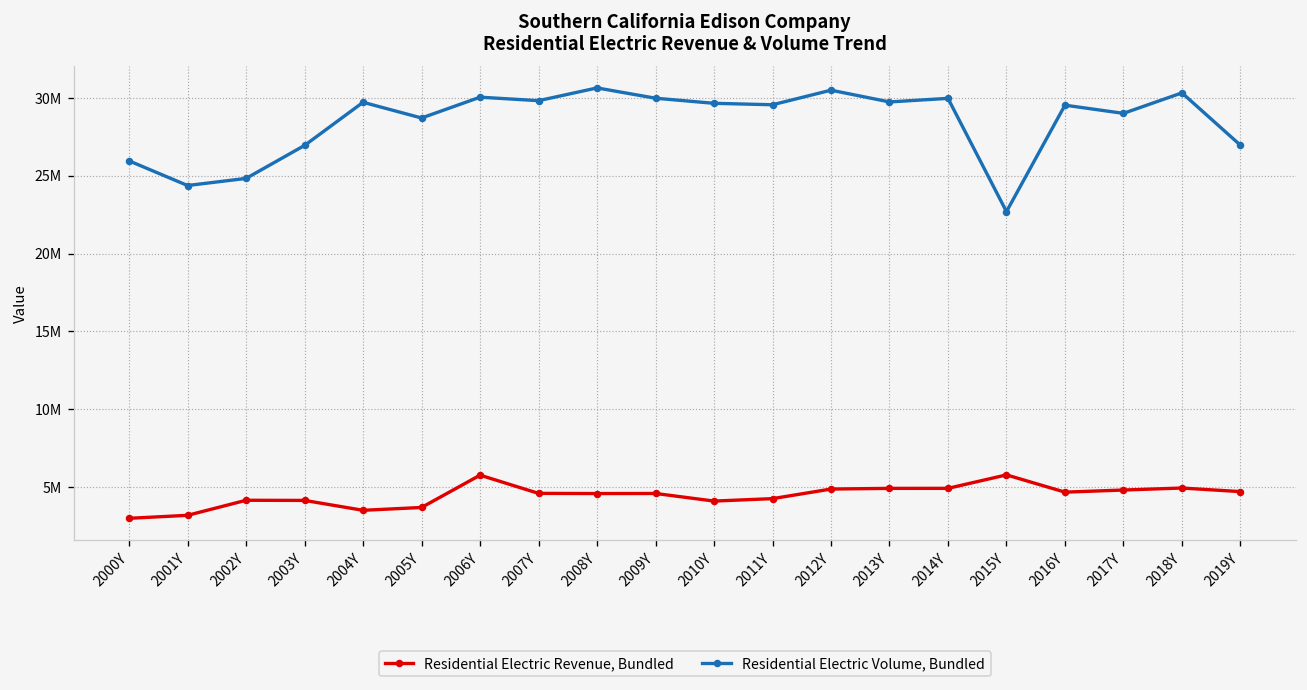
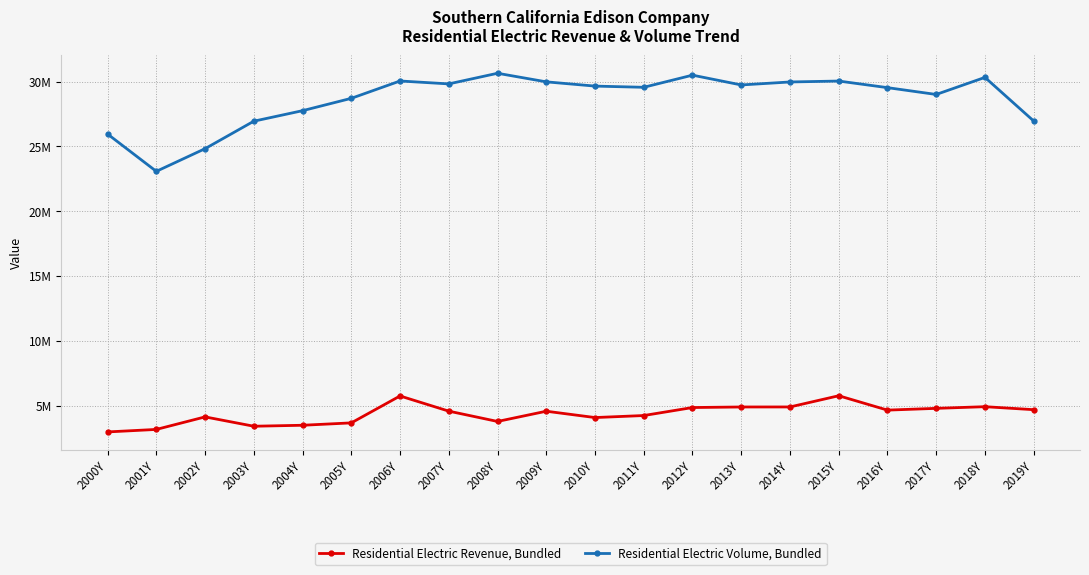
Residential Electric Volume, Bundled, 2001Y: 24400000 -> 23100000
Residential Electric Revenue, Bundled, 2003Y: 4100000 -> 3400000
Residential Electric Volume, Bundled, 2004Y: 29700000 -> 27800000
Residential Electric Revenue, Bundled, 2008Y: 4600000 -> 3800000
Residential Electric Volume, Bundled, 2015Y: 22700000 -> 30000000
